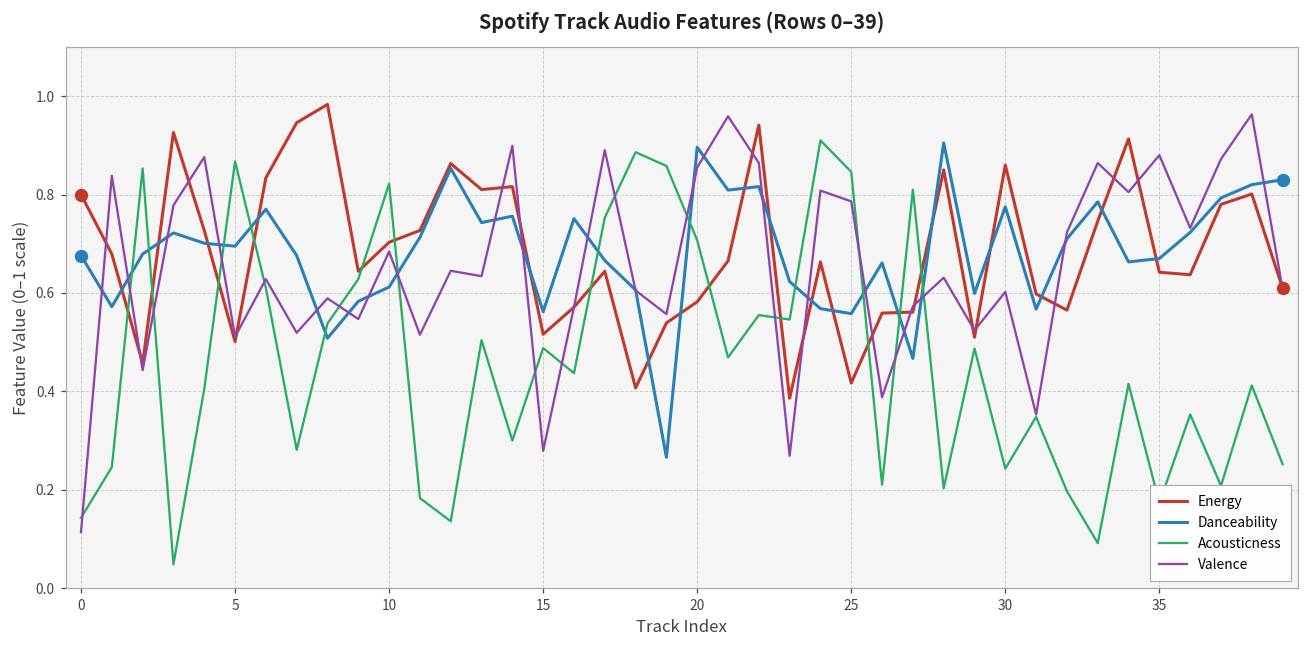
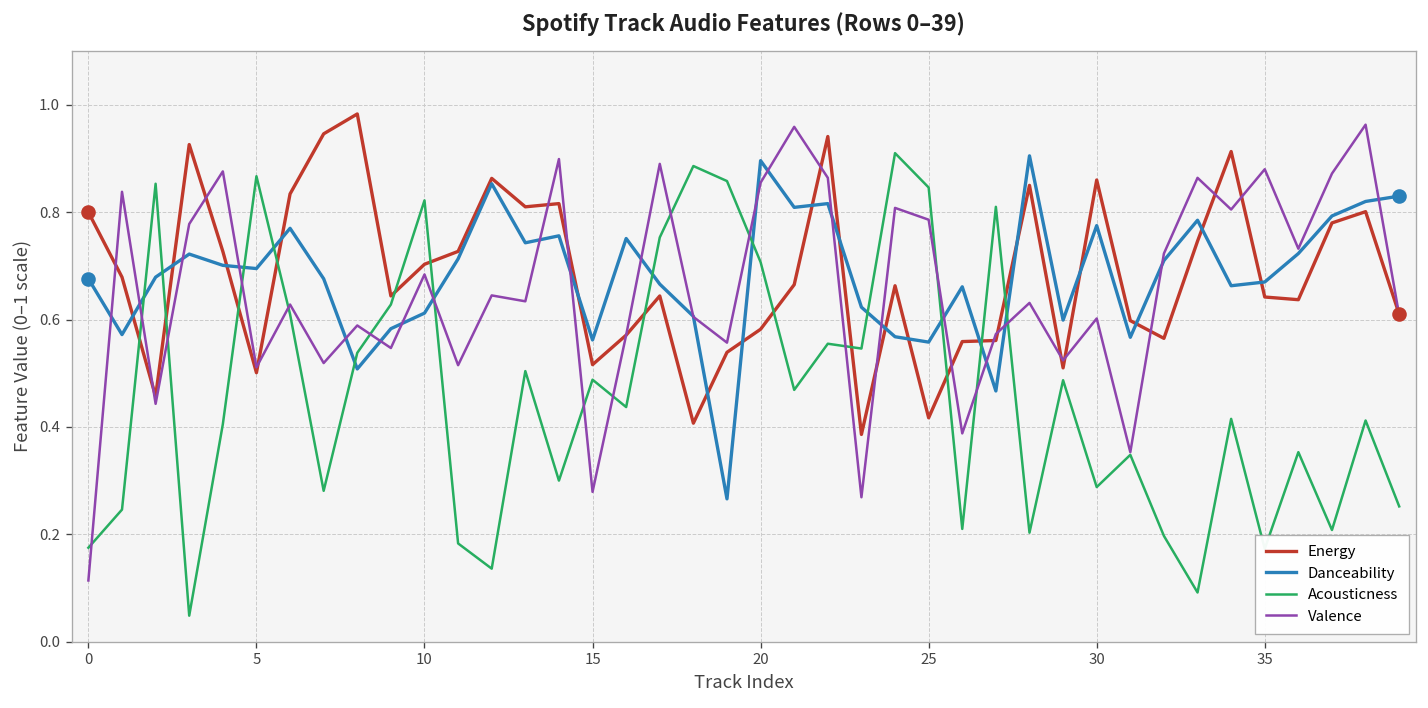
Acousticness, 0: 0.14 -> 0.18
Acousticness, 30: 0.24 -> 0.29
